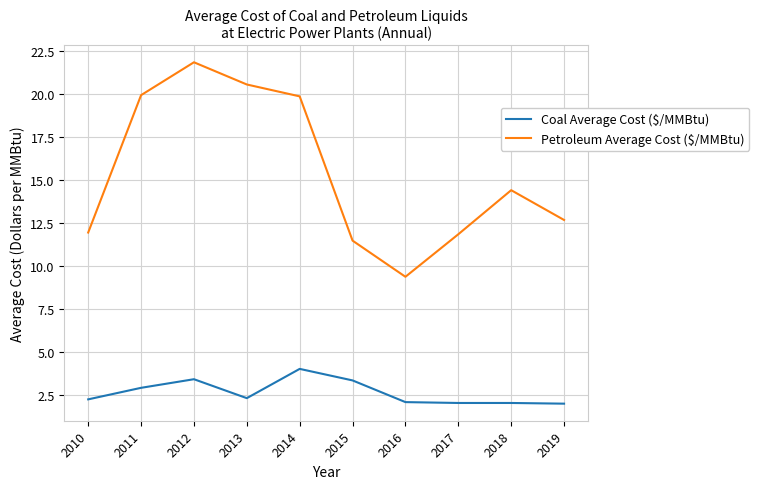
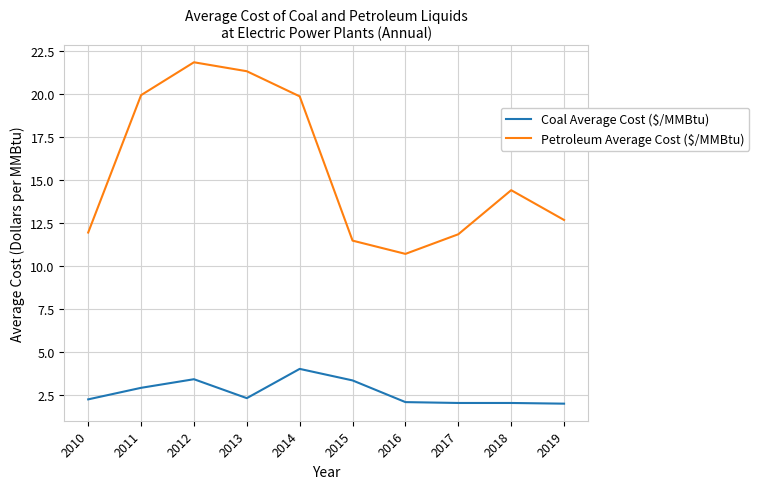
Petroleum Average Cost ($/MMBtu), 2013: 20.6 -> 21.3
Petroleum Average Cost ($/MMBtu), 2016: 9.4 -> 10.7
